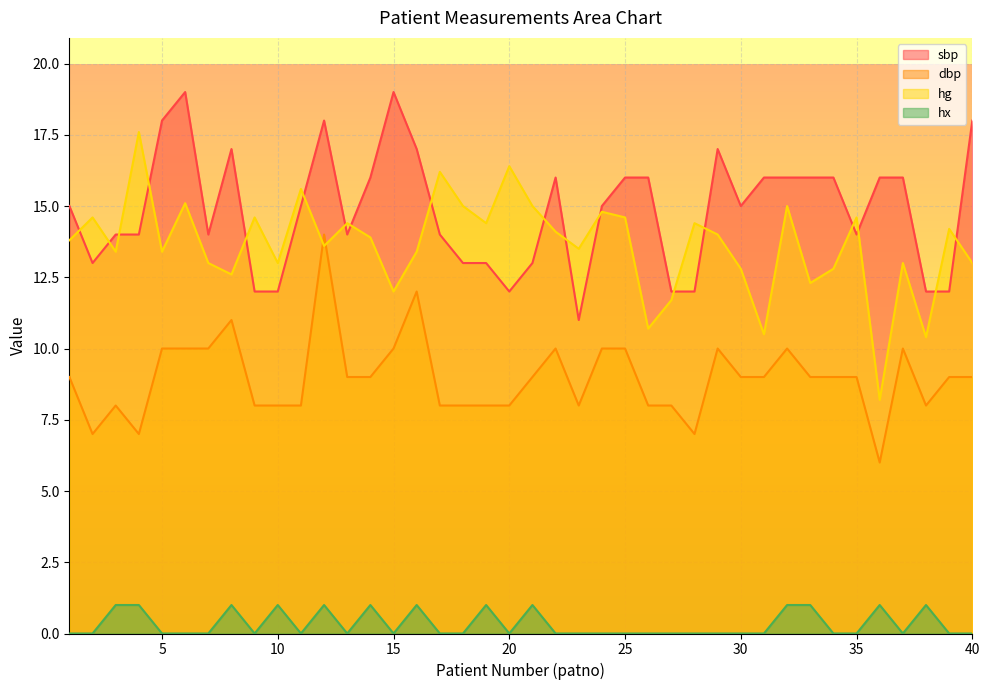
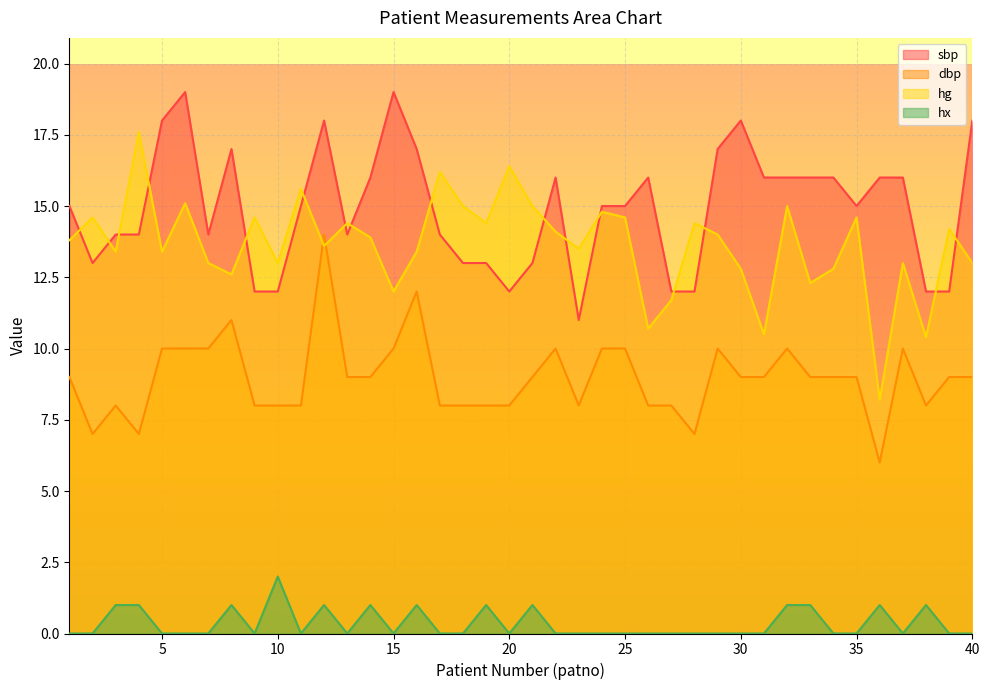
hx, 10: 1 -> 2
sbp, 25: 16 -> 15
sbp, 30: 15 -> 18
sbp, 35: 14 -> 15
